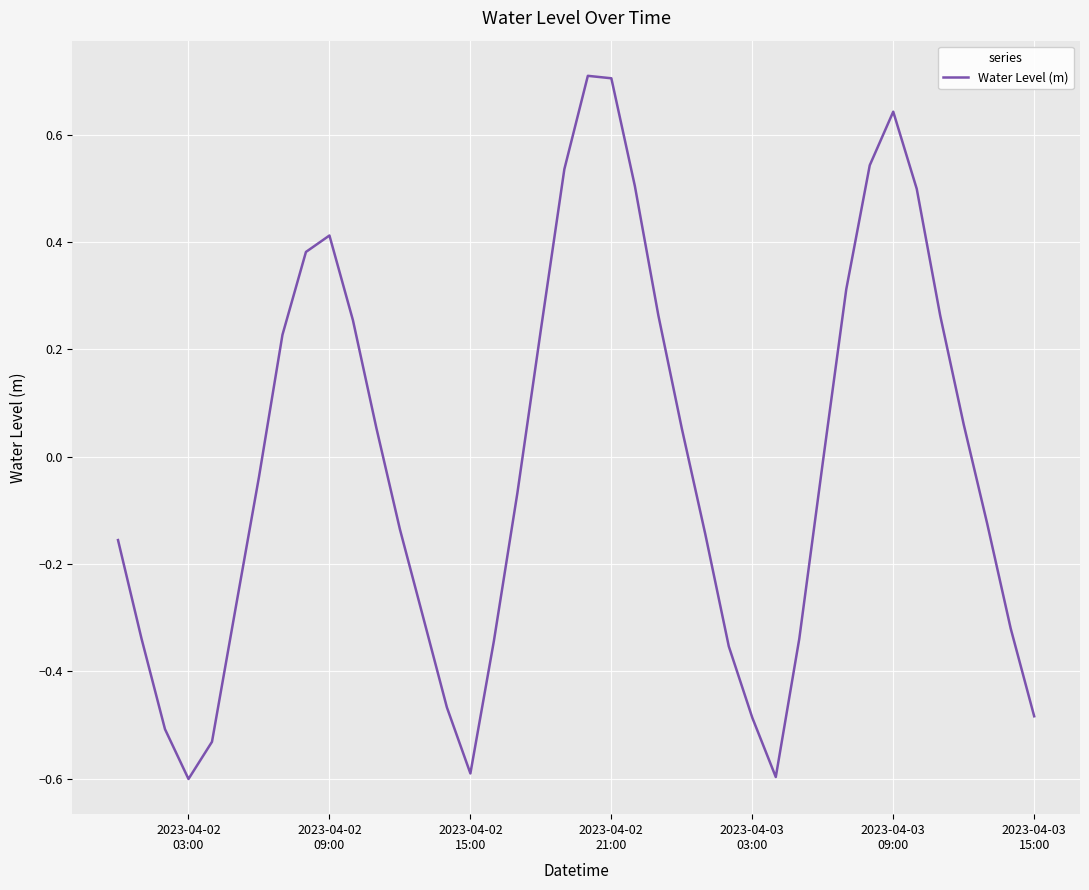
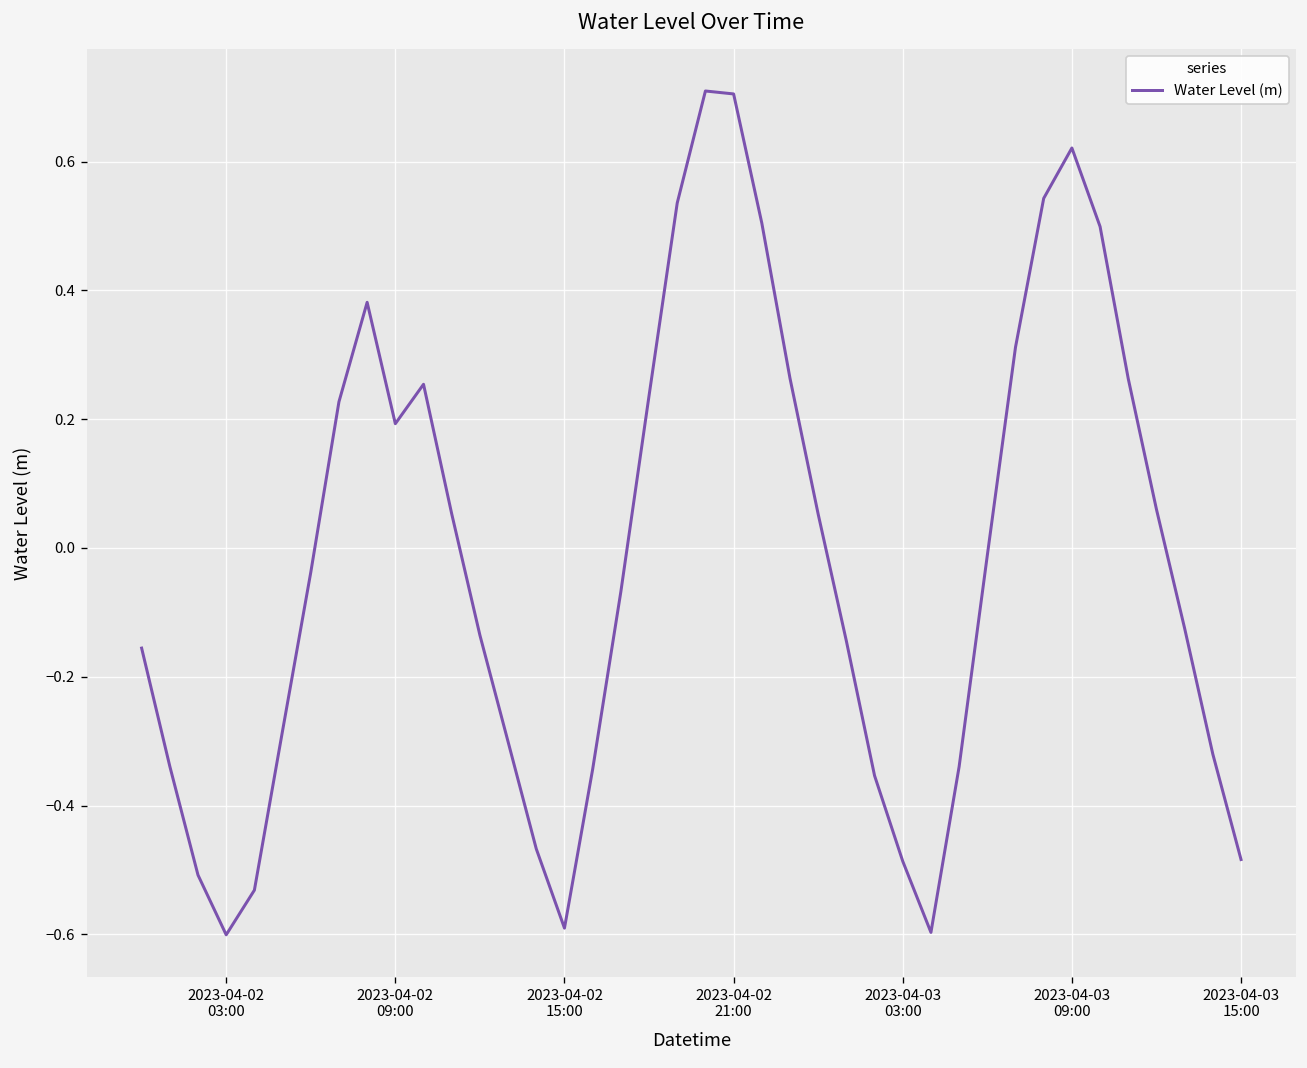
2023-04-02 09:00: 0.41 -> 0.19
2023-04-03 09:00: 0.64 -> 0.62
